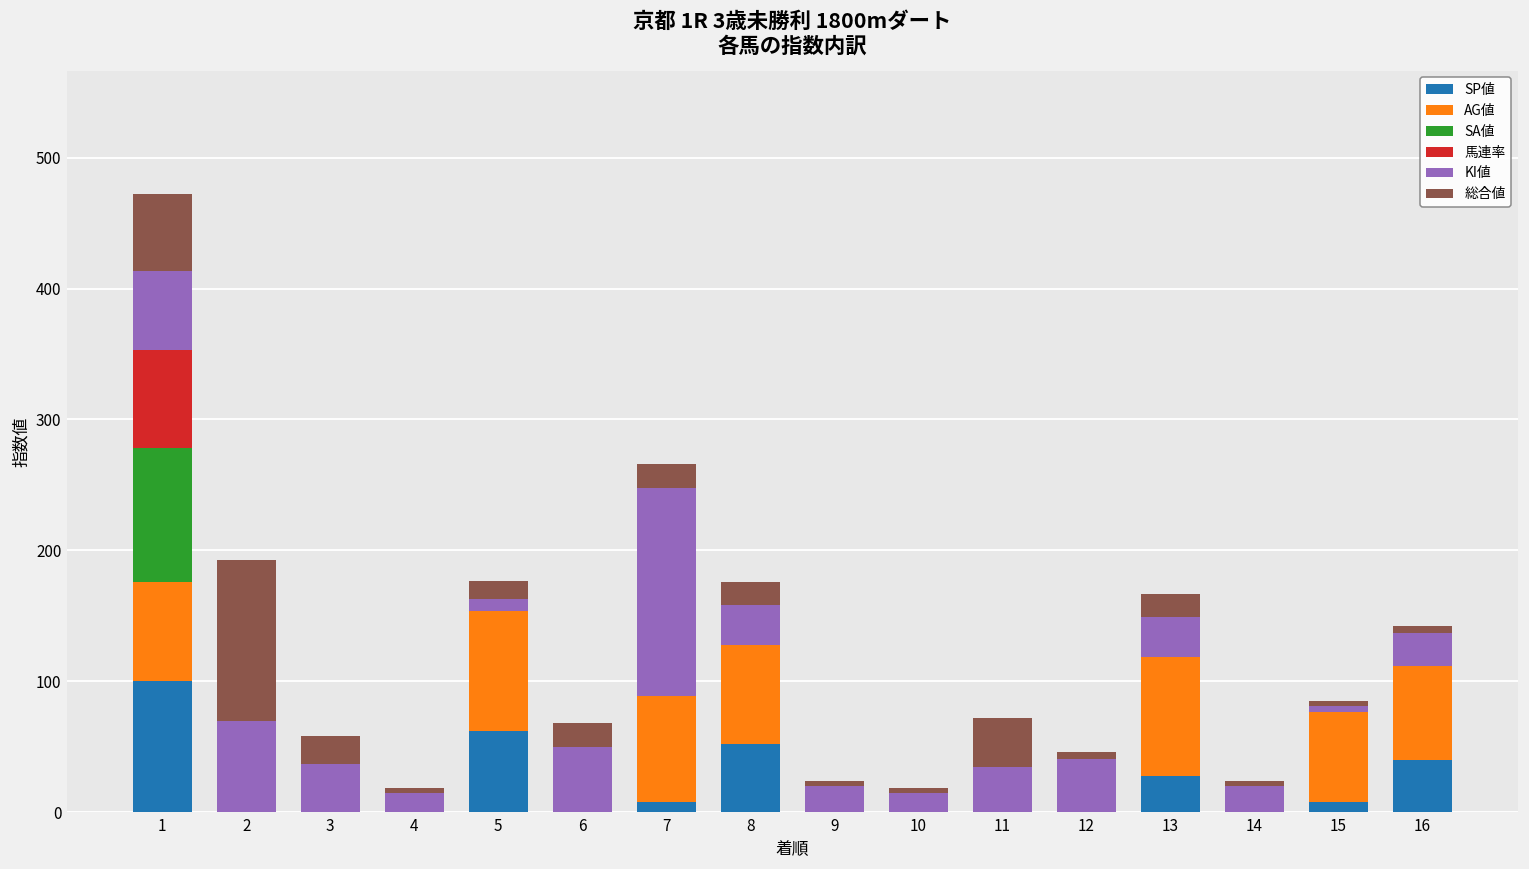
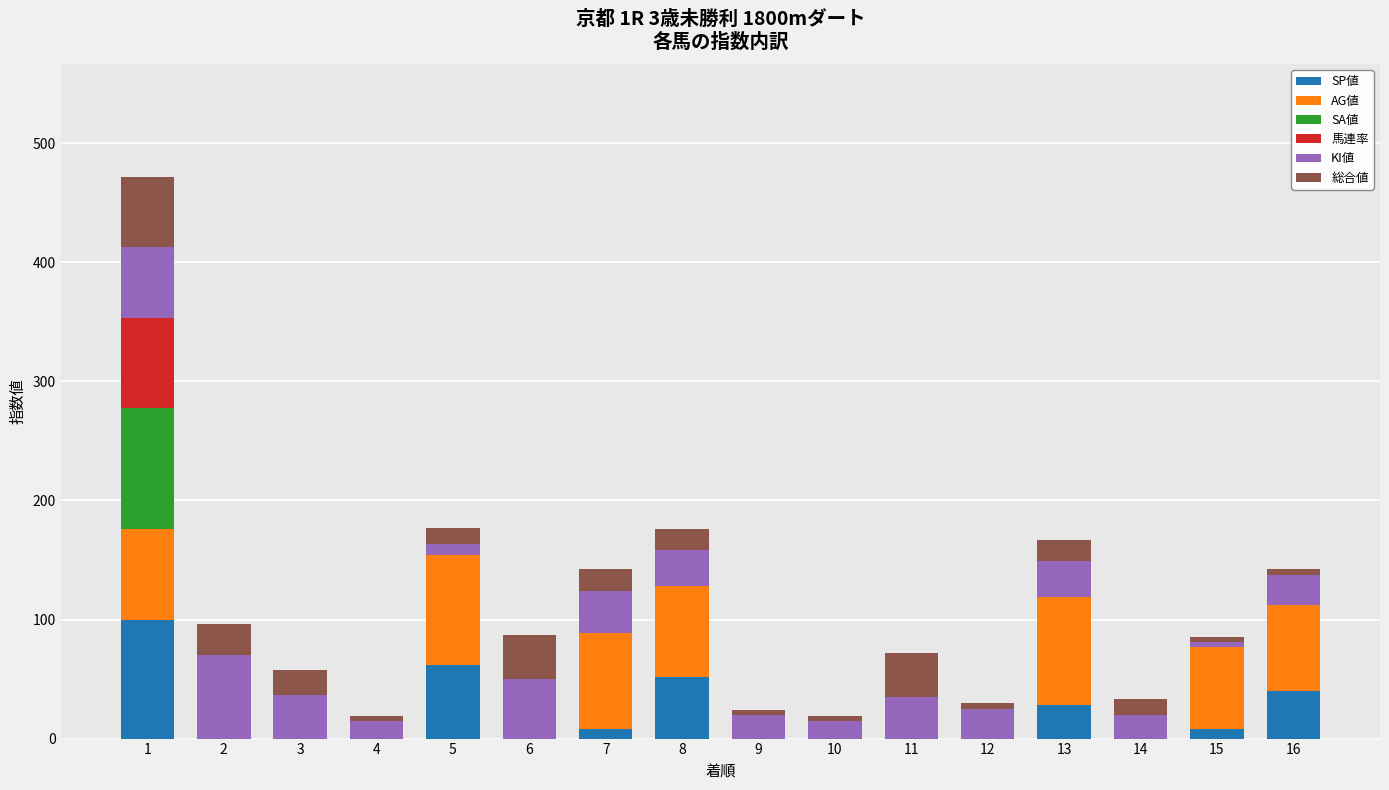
総合値, 2: 123 -> 26
総合値, 6: 18 -> 37
KI値, 7: 159 -> 35
KI値, 12: 41 -> 25
総合値, 14: 4 -> 13
